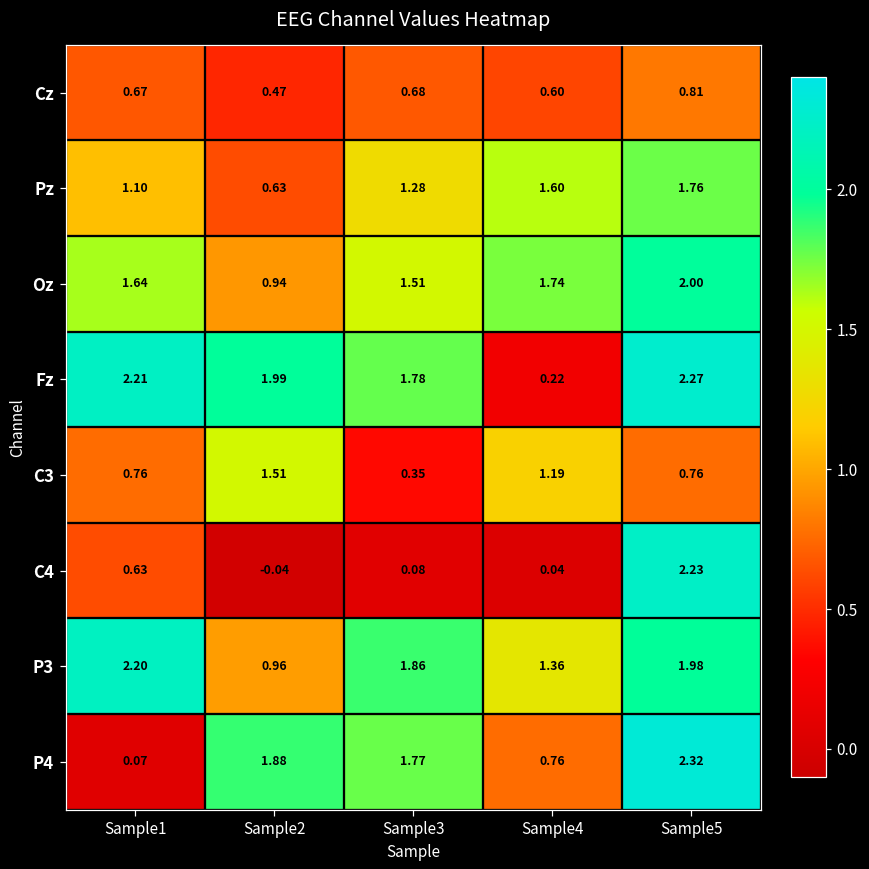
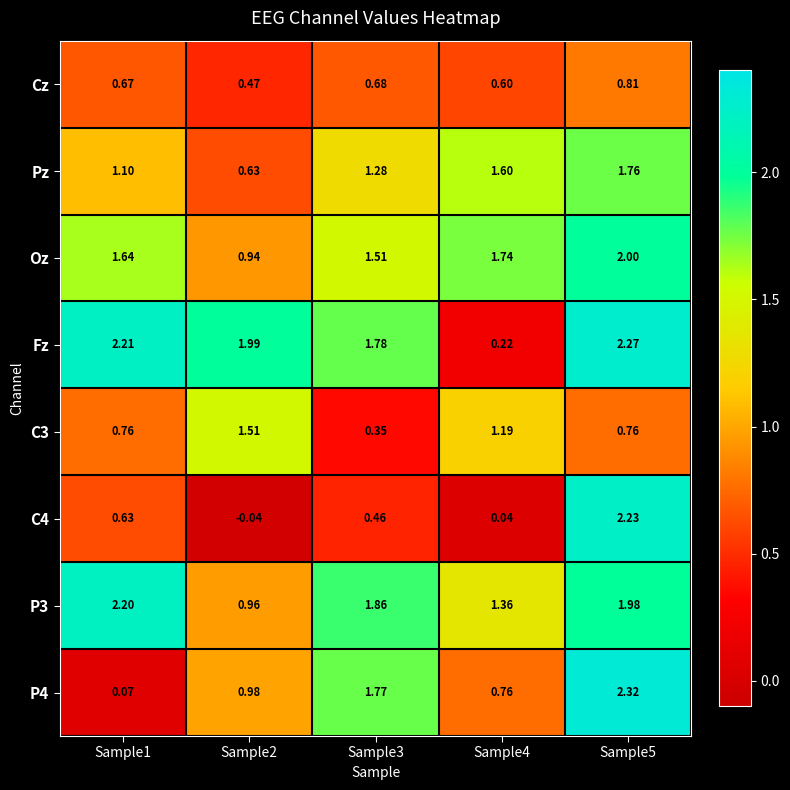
C4, Sample3: 0.08 -> 0.46
P4, Sample2: 1.88 -> 0.98
